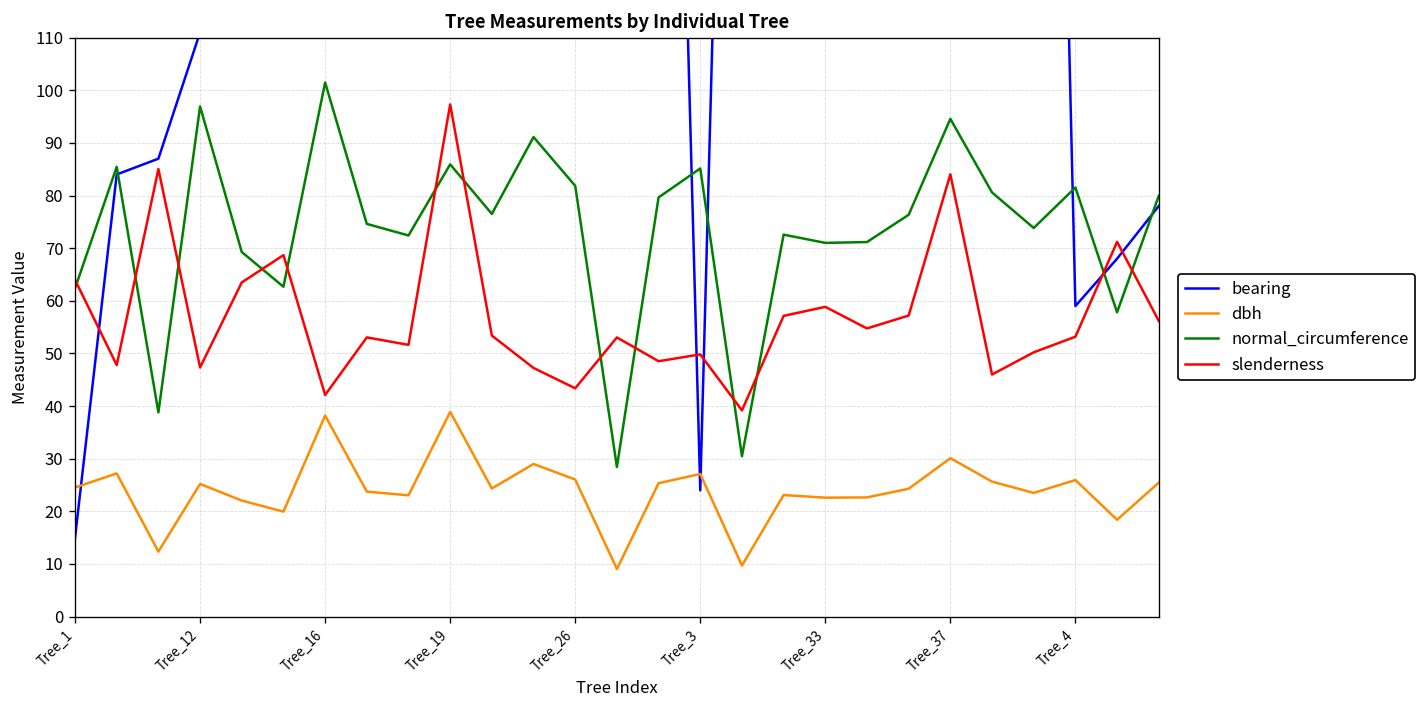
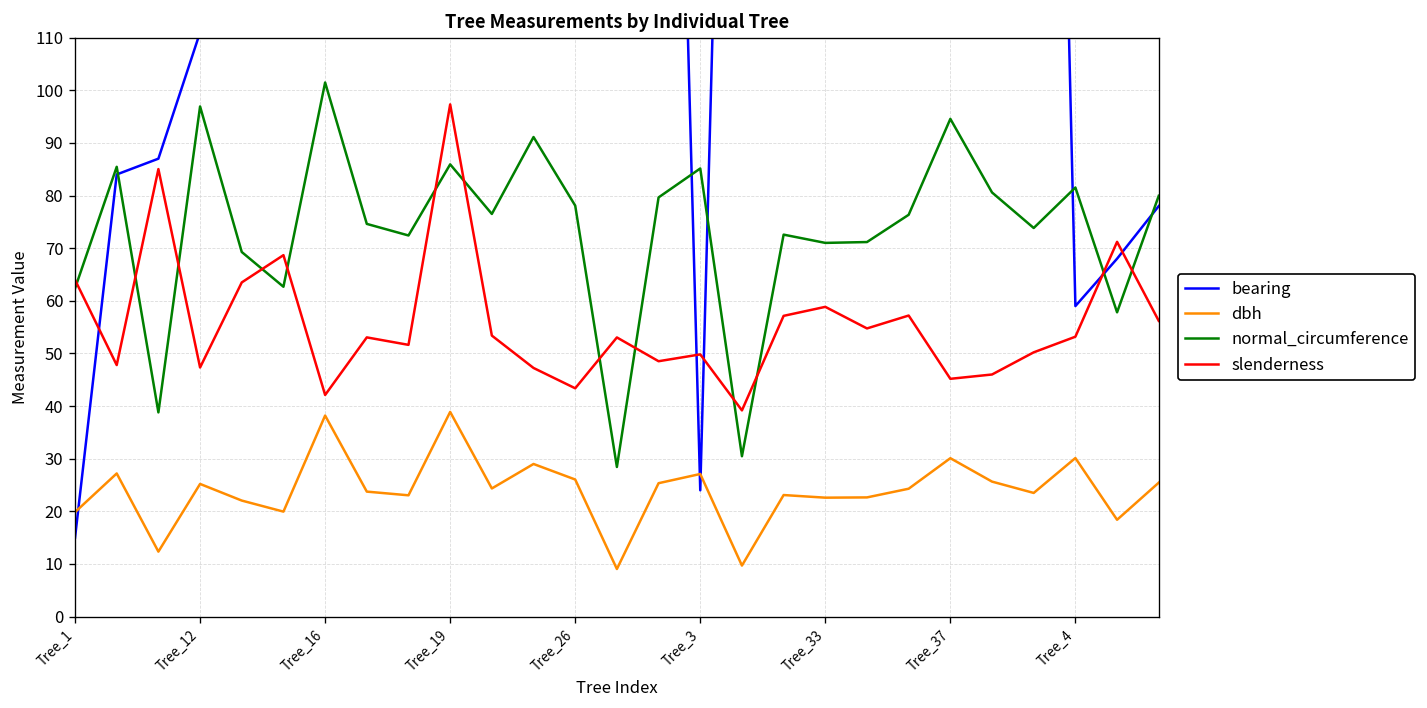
dbh, Tree_1: 25 -> 20
normal_circumference, Tree_26: 82 -> 78
slenderness, Tree_37: 84 -> 45
dbh, Tree_4: 26 -> 30
